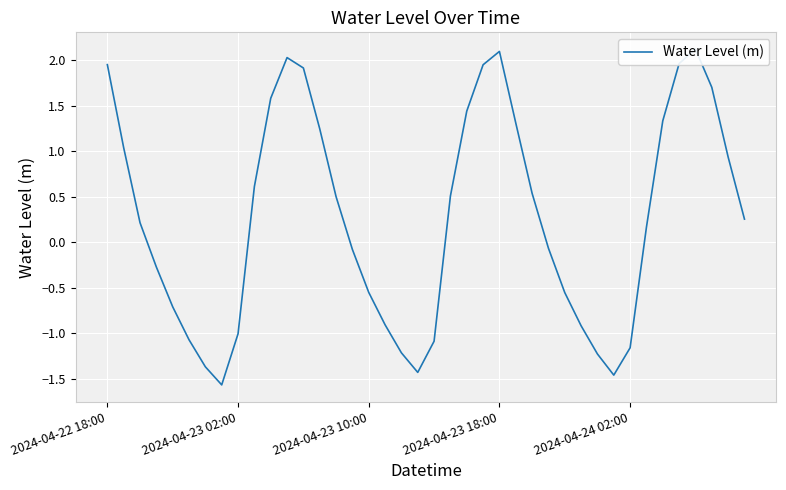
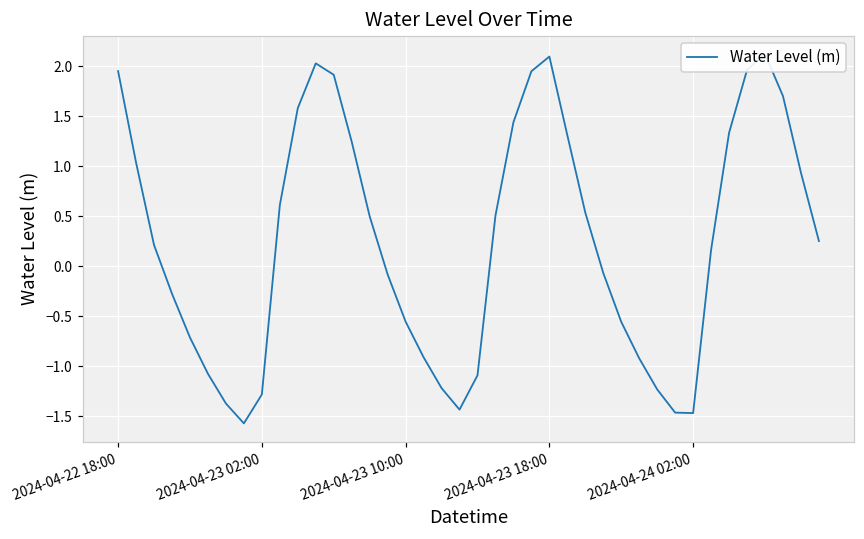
2024-04-23 02:00: -1.0 -> -1.3
2024-04-24 02:00: -1.2 -> -1.5
